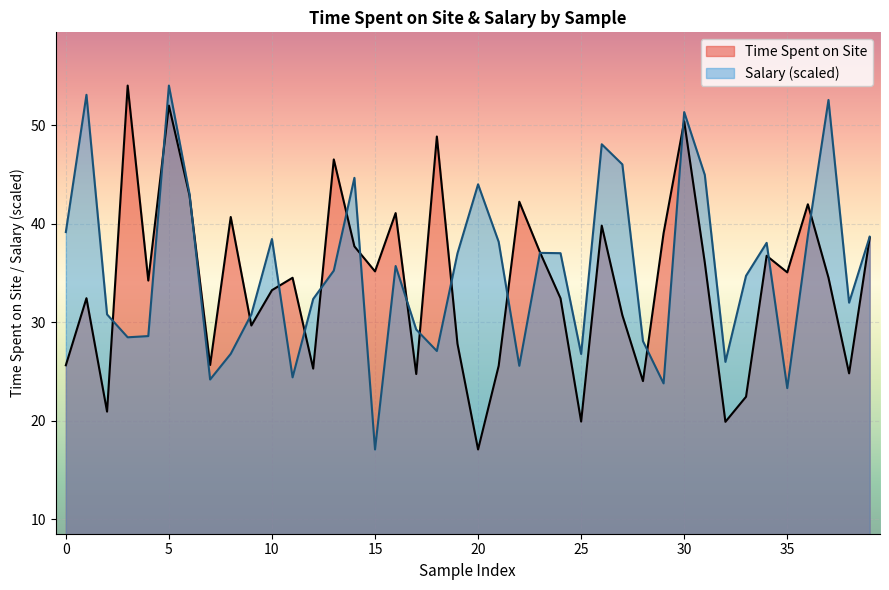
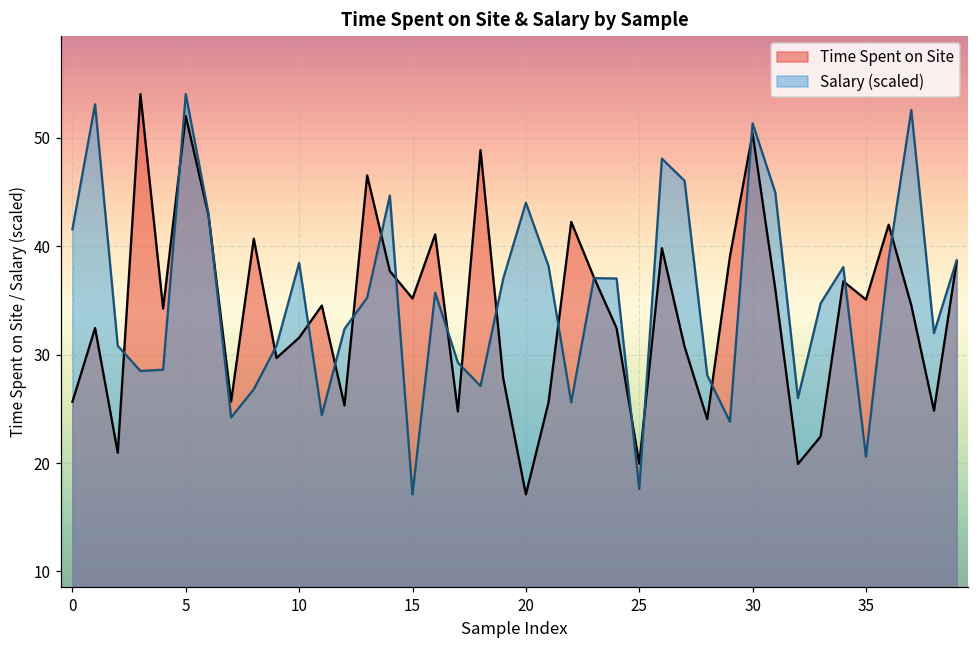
Salary (scaled), 0: 39 -> 42
Time Spent on Site, 10: 33 -> 32
Salary (scaled), 25: 27 -> 18
Salary (scaled), 35: 23 -> 21
